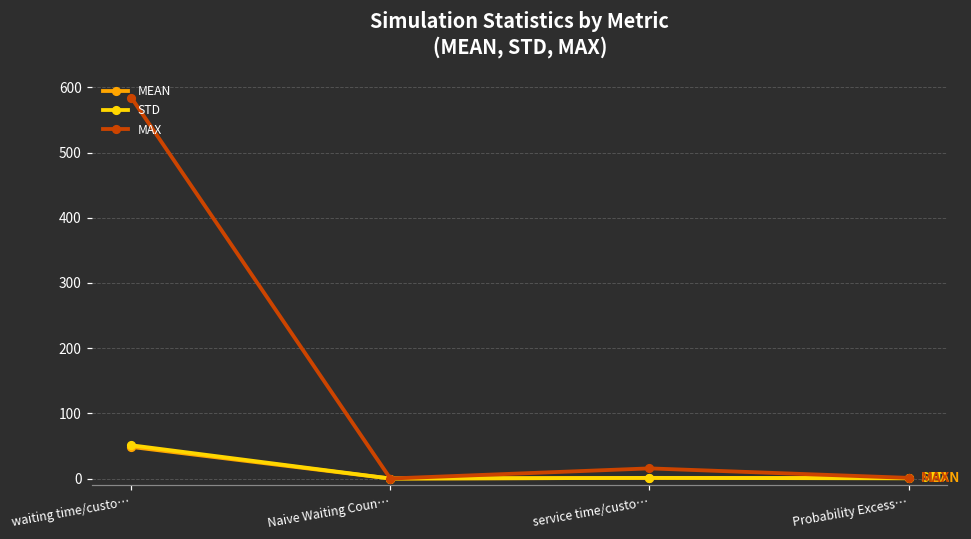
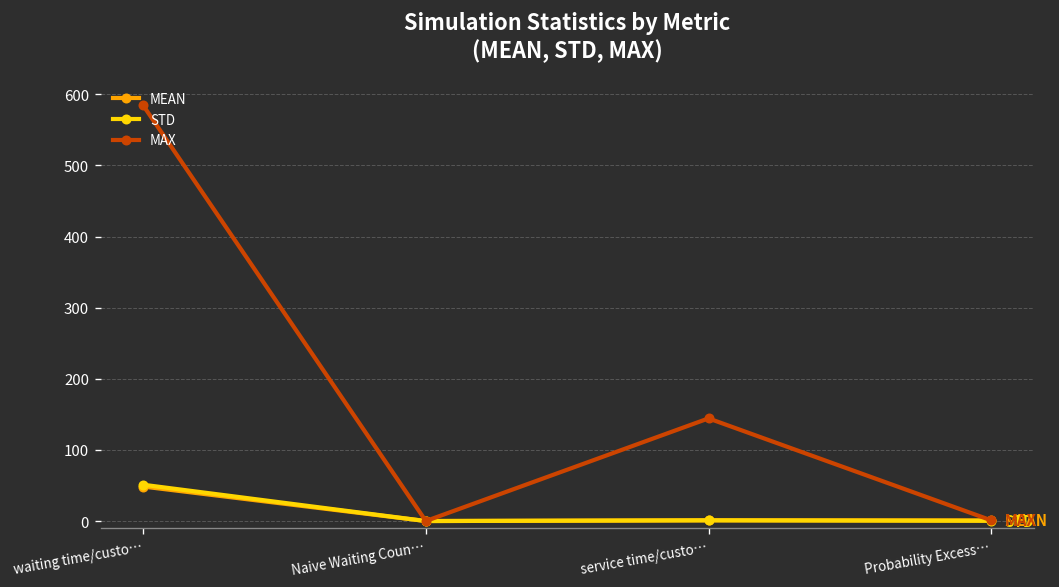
MAX, service time/custo…: 20 -> 140
